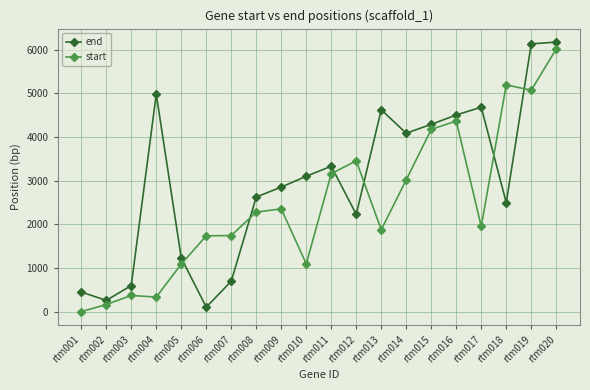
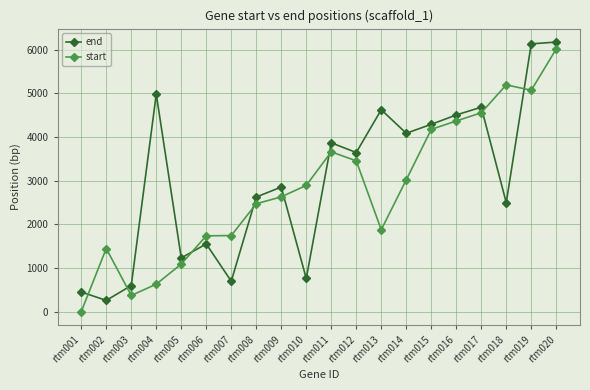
start, rtm002: 200 -> 1400
start, rtm004: 300 -> 600
end, rtm006: 100 -> 1600
start, rtm008: 2300 -> 2500
start, rtm009: 2400 -> 2600
end, rtm010: 3100 -> 800
start, rtm010: 1100 -> 2900
end, rtm011: 3300 -> 3900
start, rtm011: 3200 -> 3700
end, rtm012: 2200 -> 3600
start, rtm017: 2000 -> 4600
